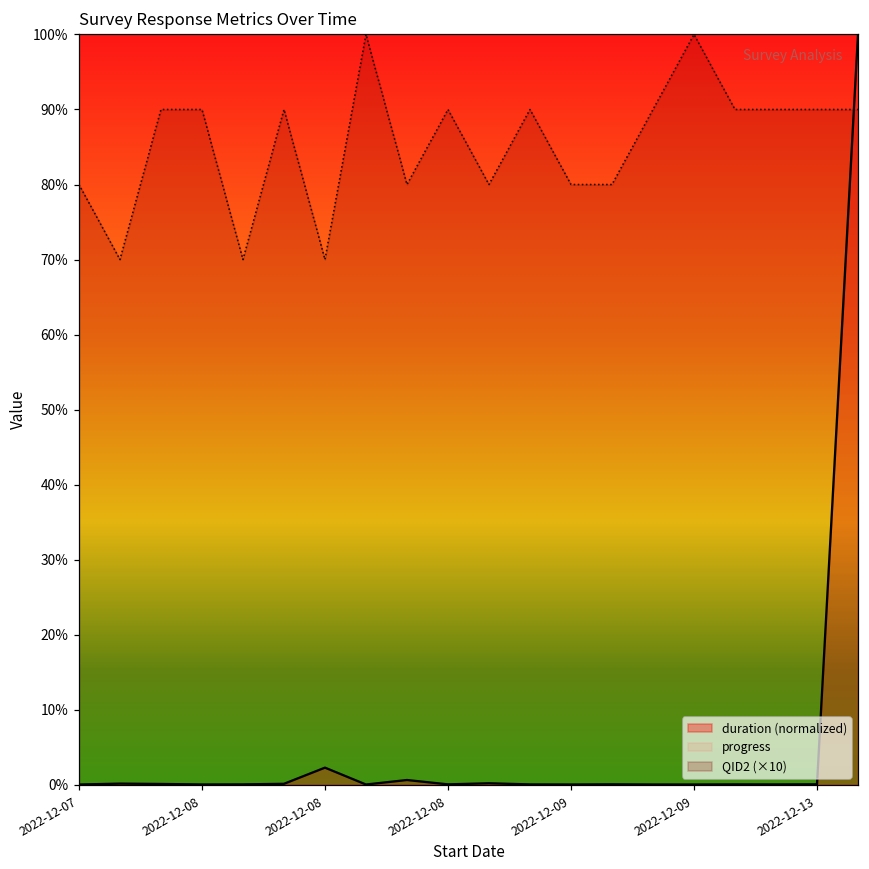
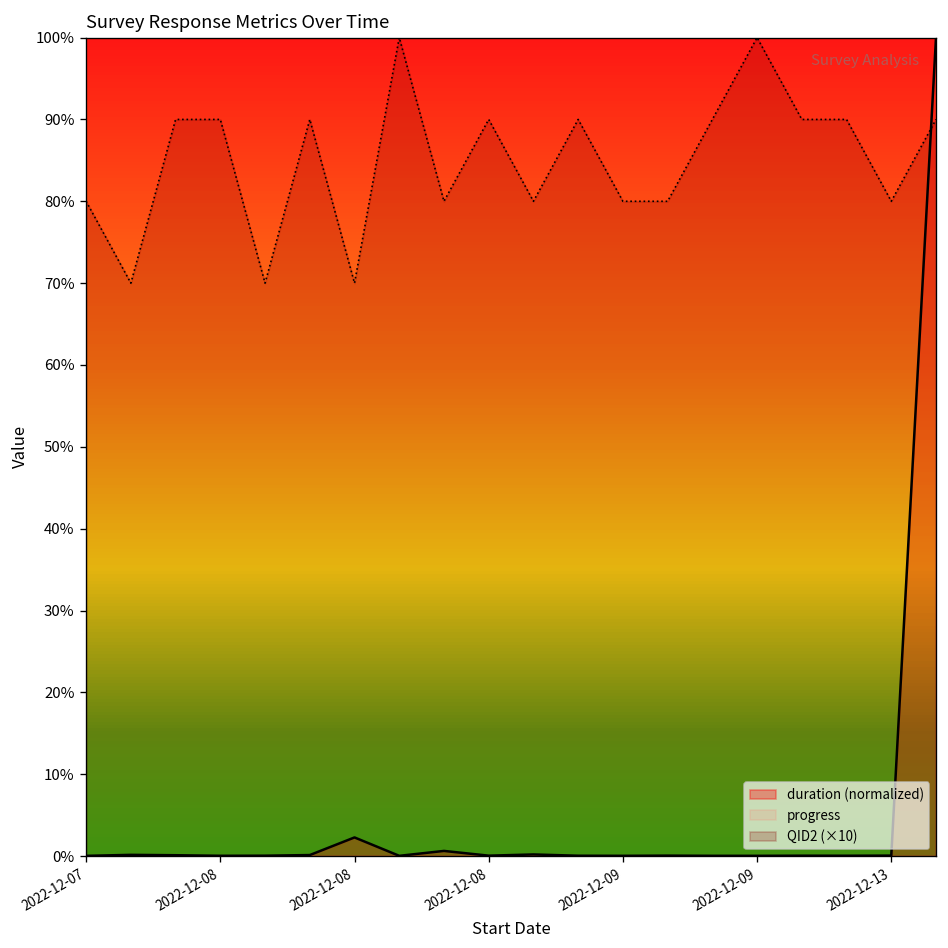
QID2 (×10), 2022-12-13: 90% -> 80%
